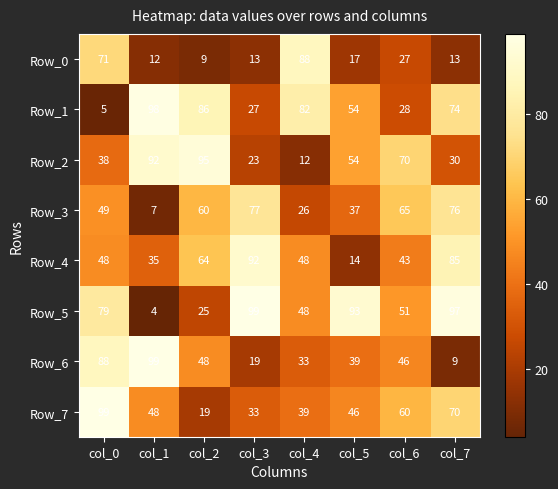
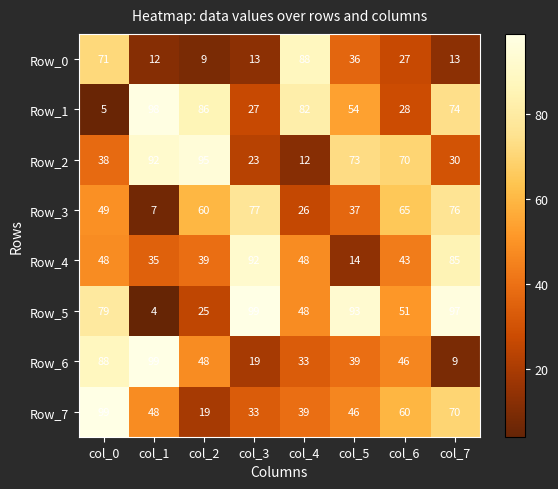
Row_0, col_5: 17 -> 36
Row_2, col_5: 54 -> 73
Row_4, col_2: 64 -> 39
